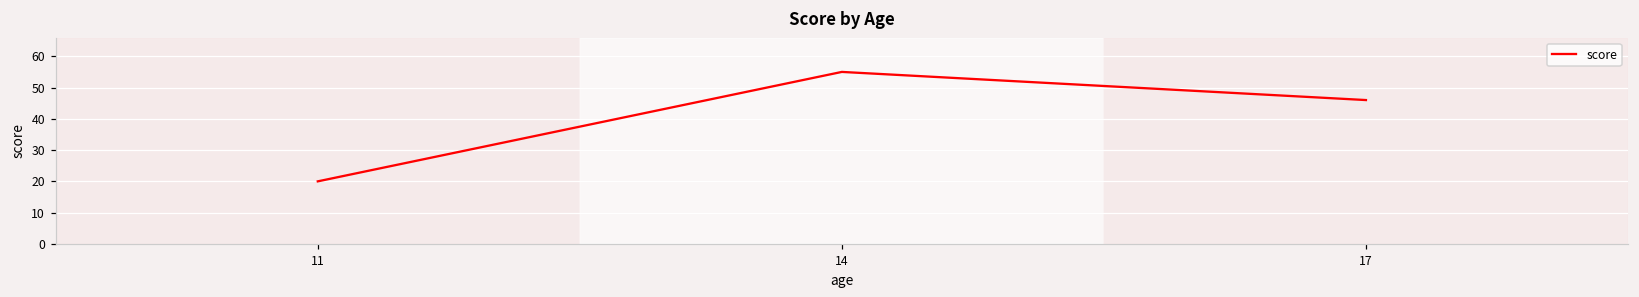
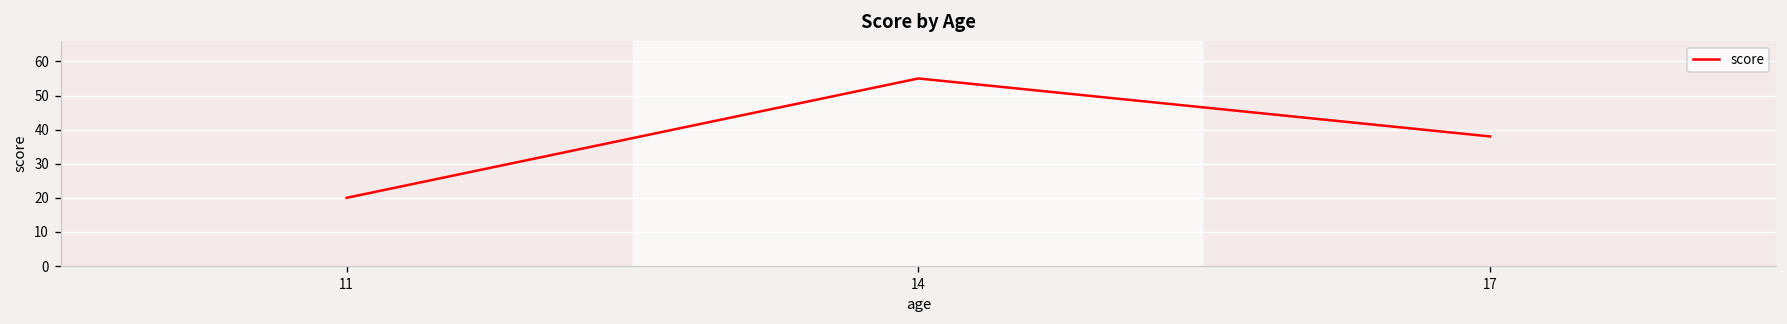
17: 46 -> 38
